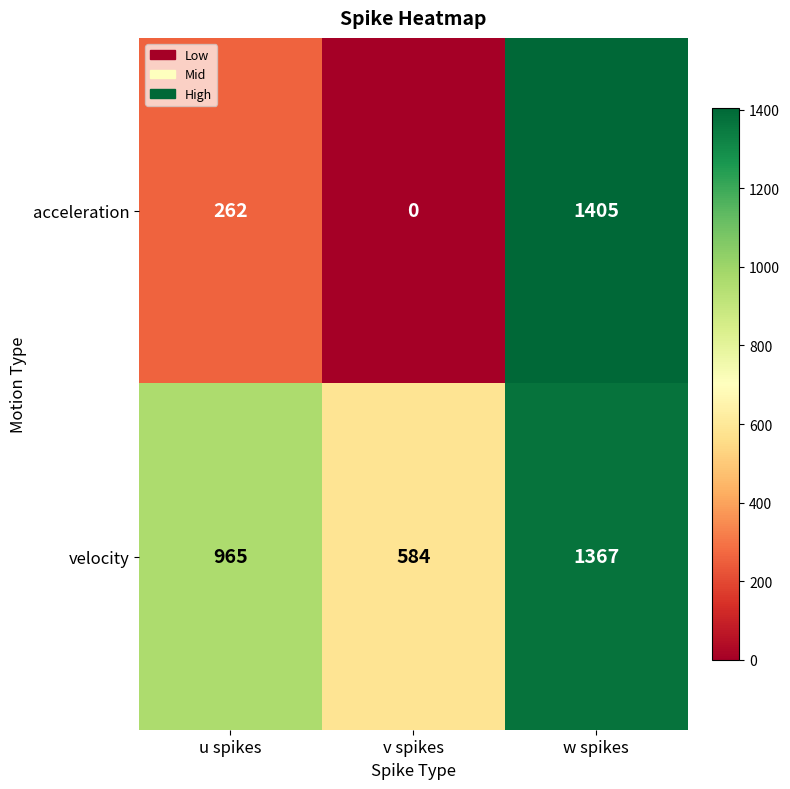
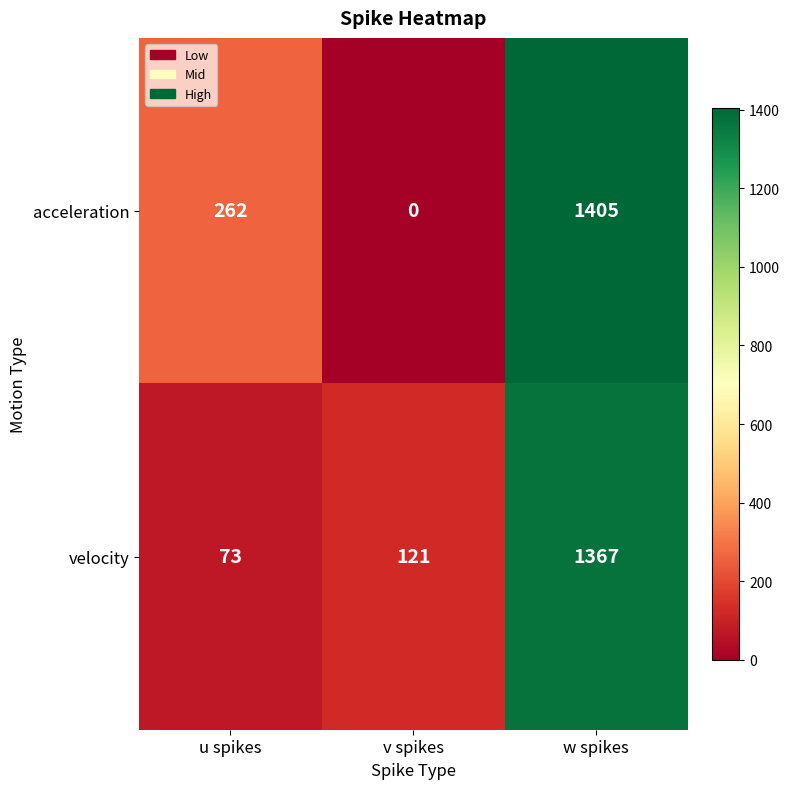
velocity, u spikes: 965 -> 73
velocity, v spikes: 584 -> 121
